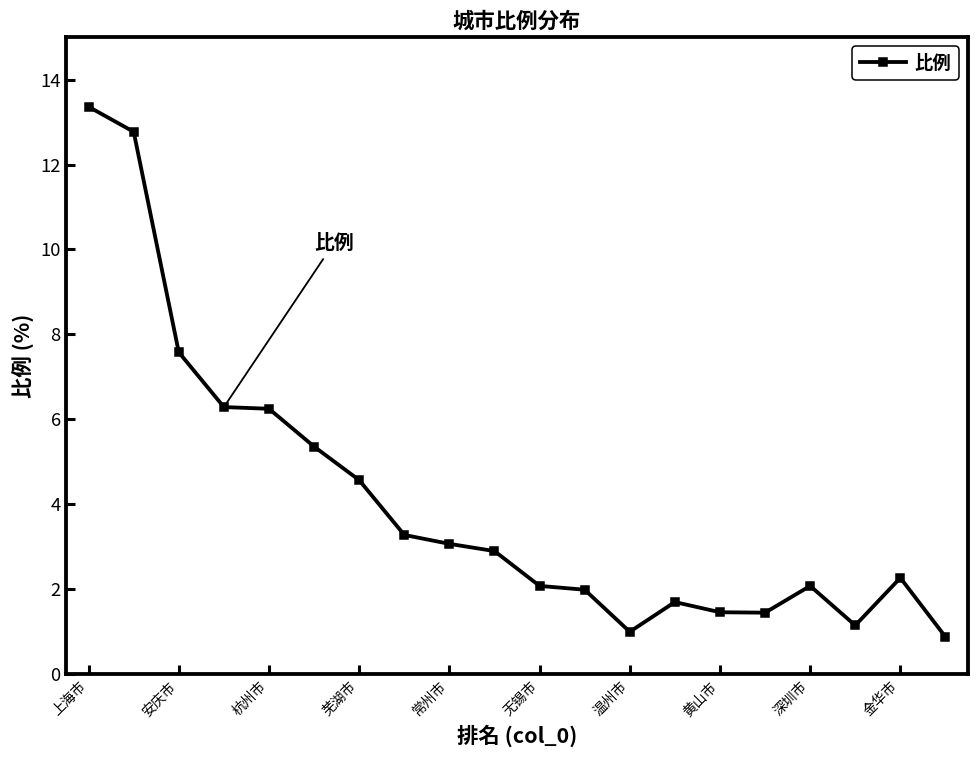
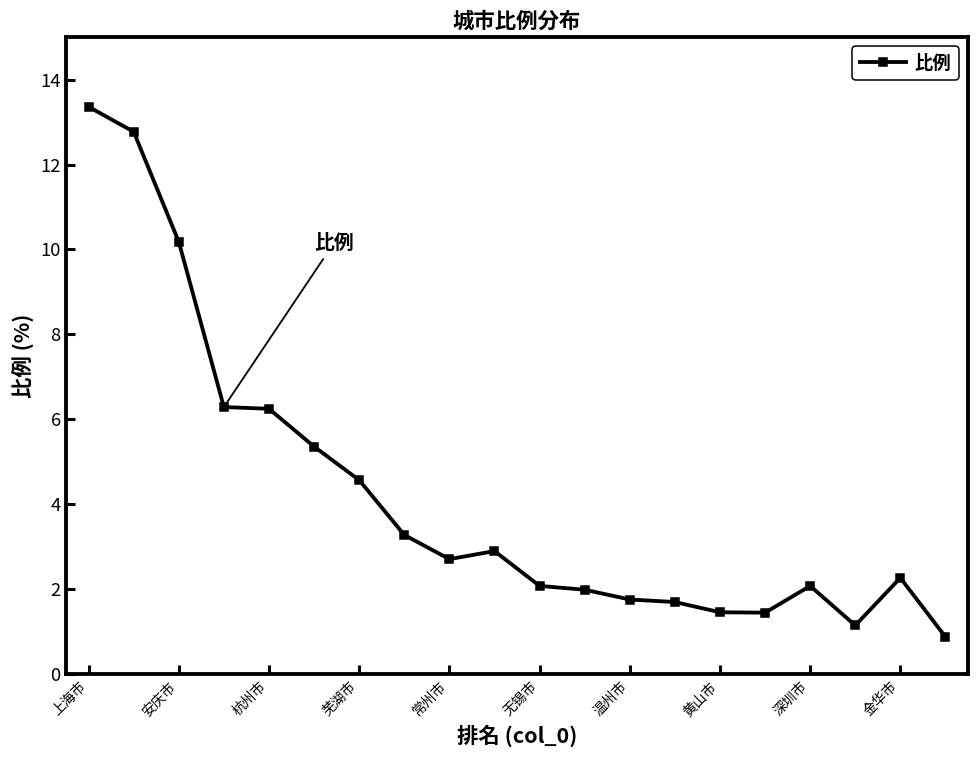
安庆市: 7.6 -> 10.2
常州市: 3.1 -> 2.7
温州市: 1.0 -> 1.8
